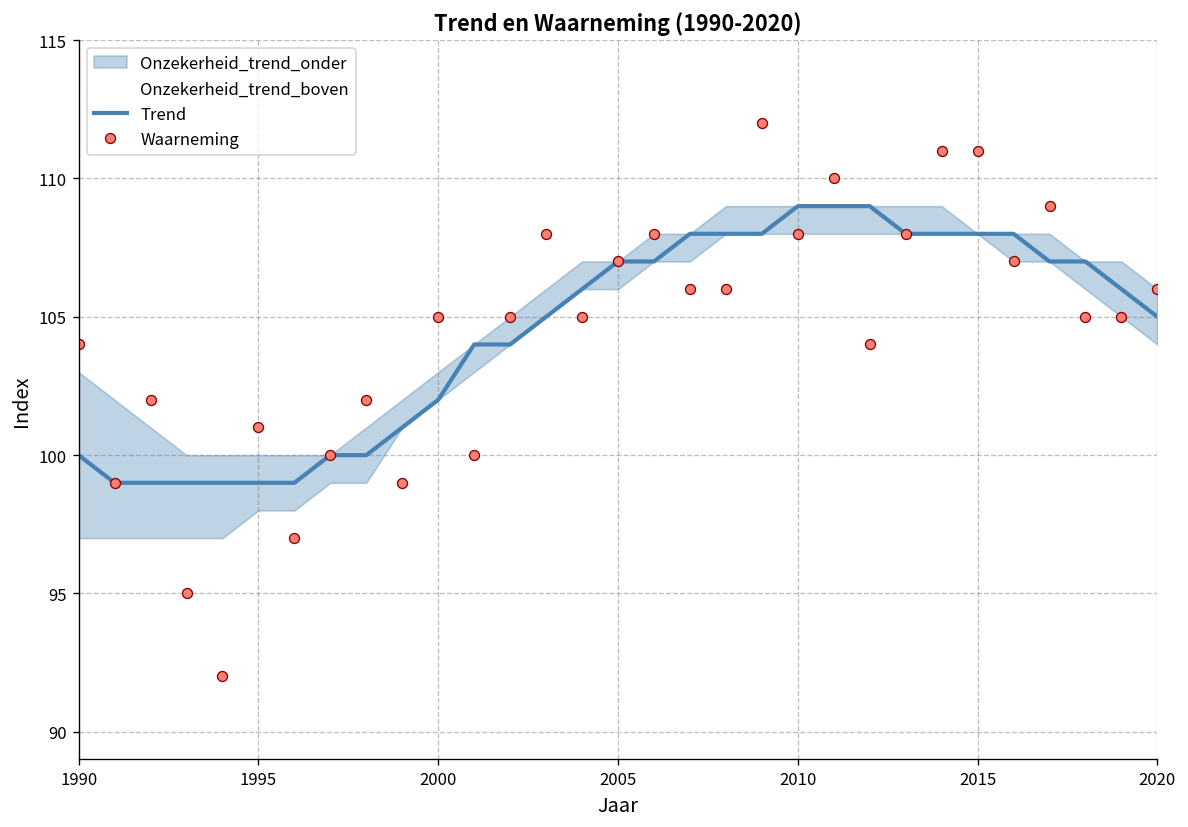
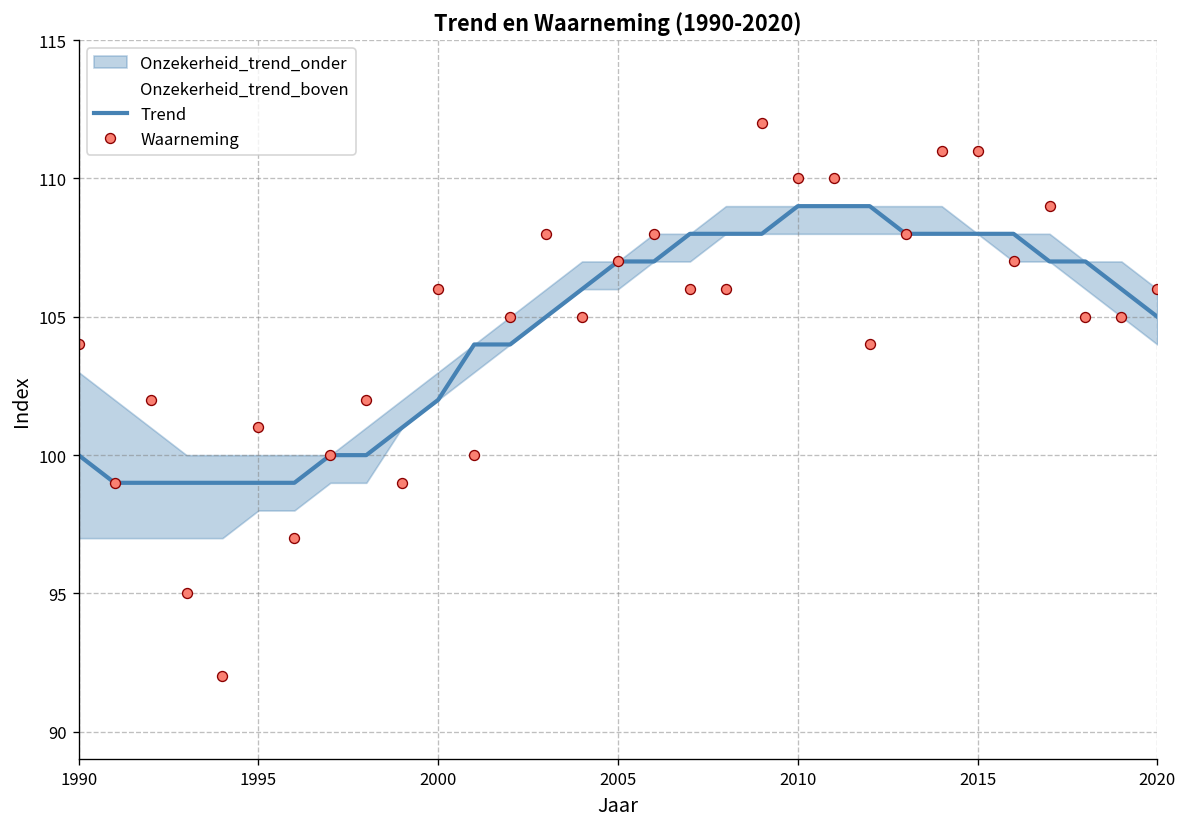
Waarneming, 2000: 105 -> 106
Waarneming, 2010: 108 -> 110
